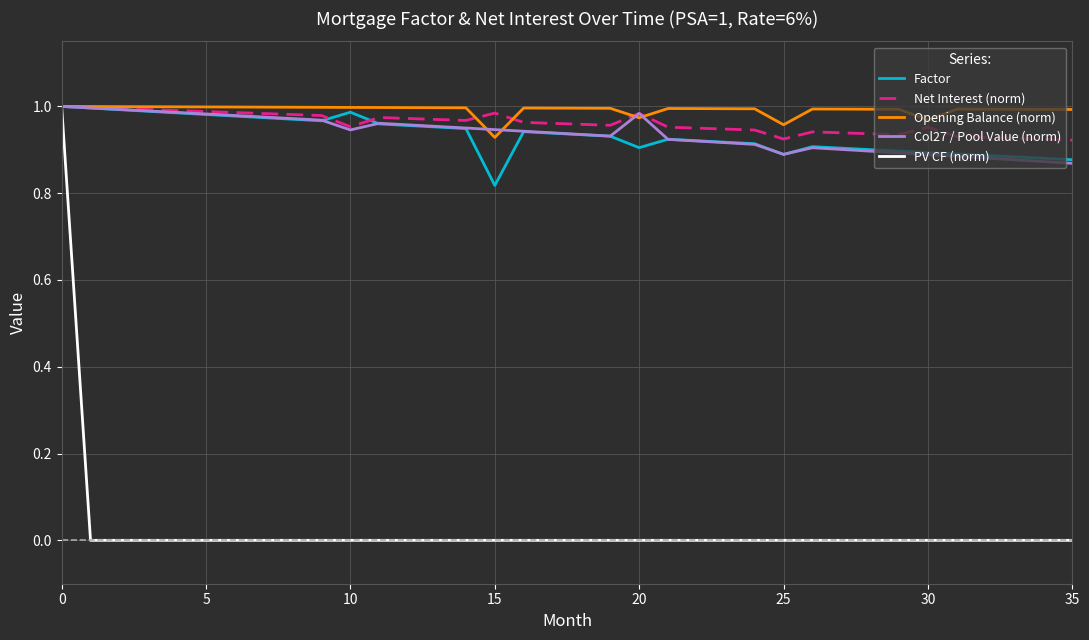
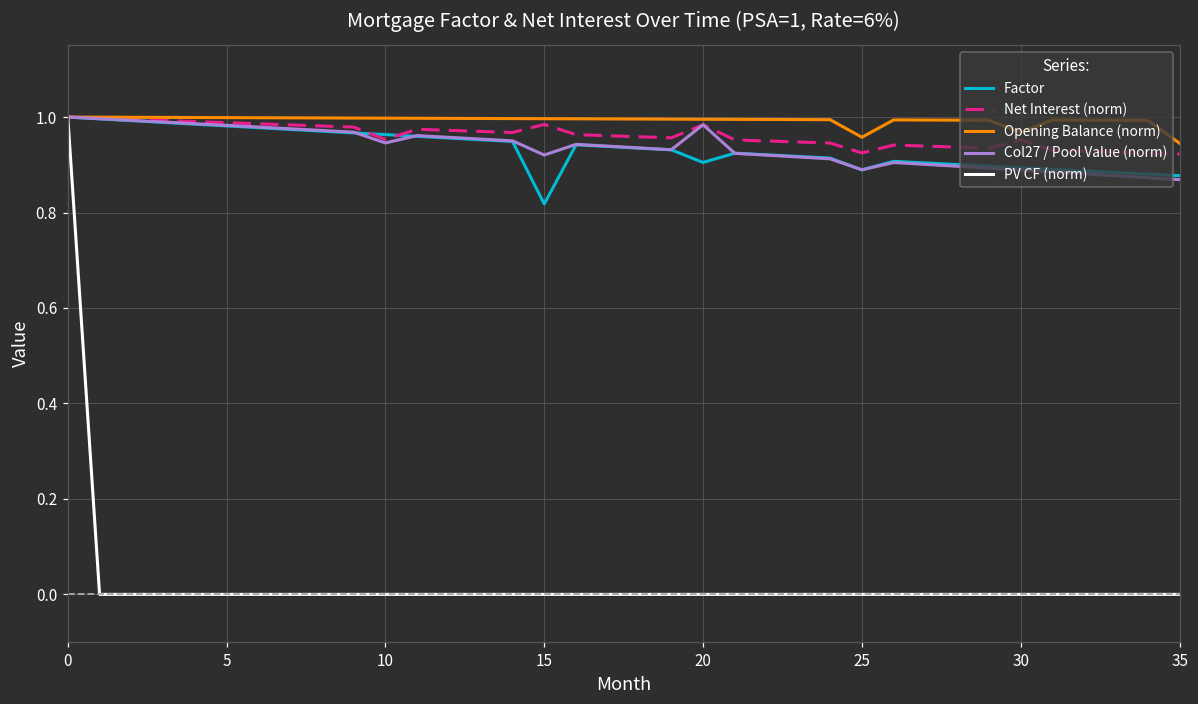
Factor, 10: 0.99 -> 0.96
Opening Balance (norm), 15: 0.93 -> 1.00
Col27 / Pool Value (norm), 15: 0.95 -> 0.92
Opening Balance (norm), 20: 0.97 -> 1.00
Opening Balance (norm), 35: 0.99 -> 0.95
